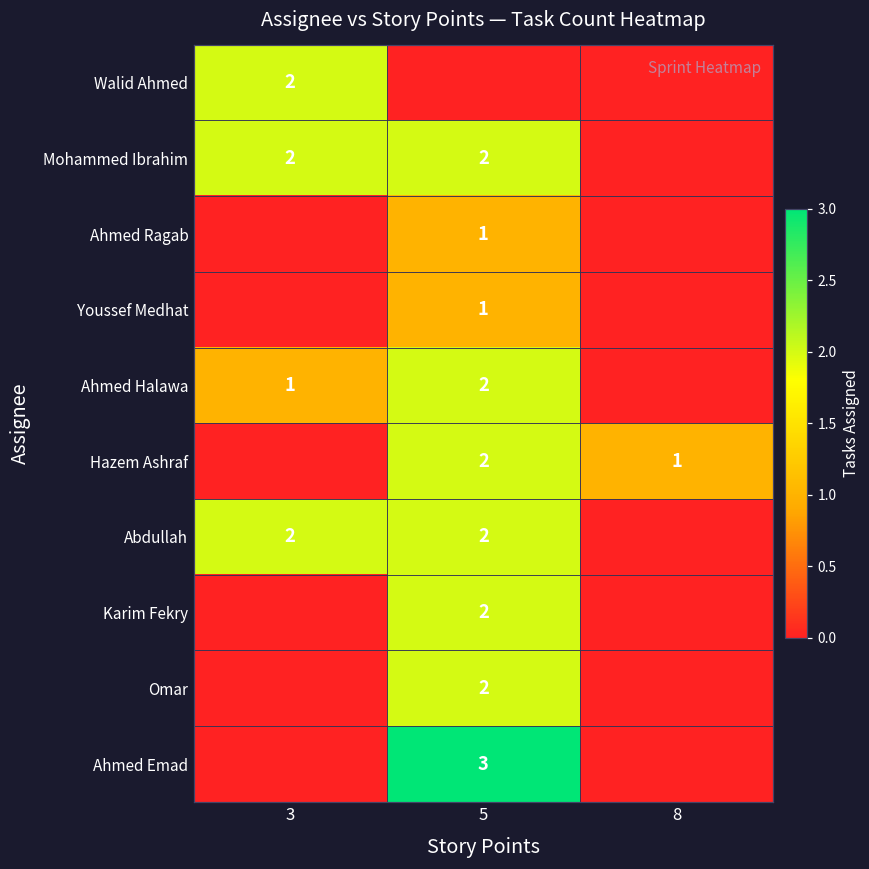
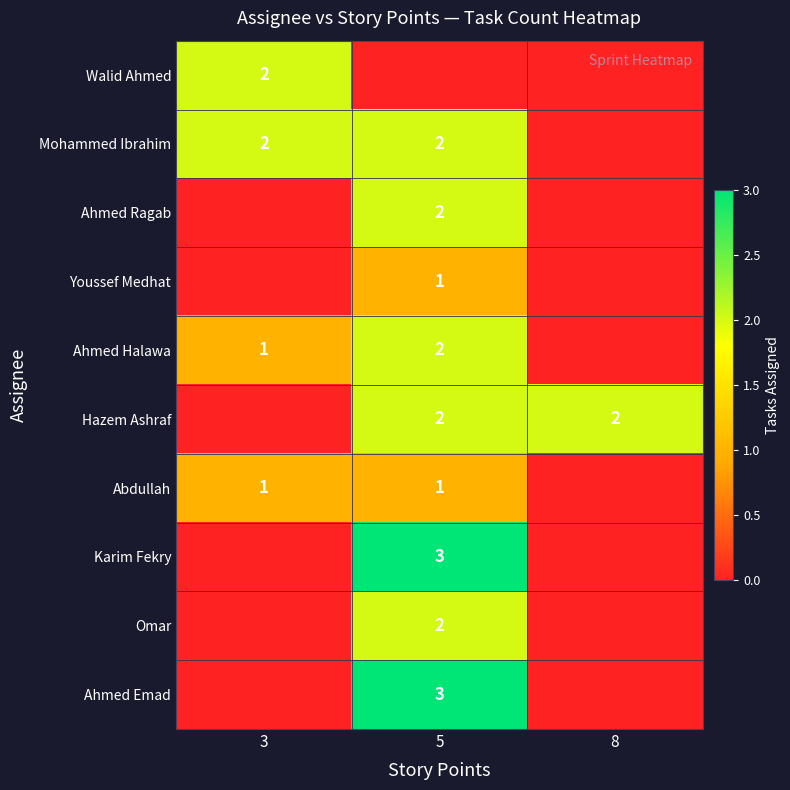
Ahmed Ragab, 5: 1 -> 2
Hazem Ashraf, 8: 1 -> 2
Abdullah, 3: 2 -> 1
Abdullah, 5: 2 -> 1
Karim Fekry, 5: 2 -> 3
